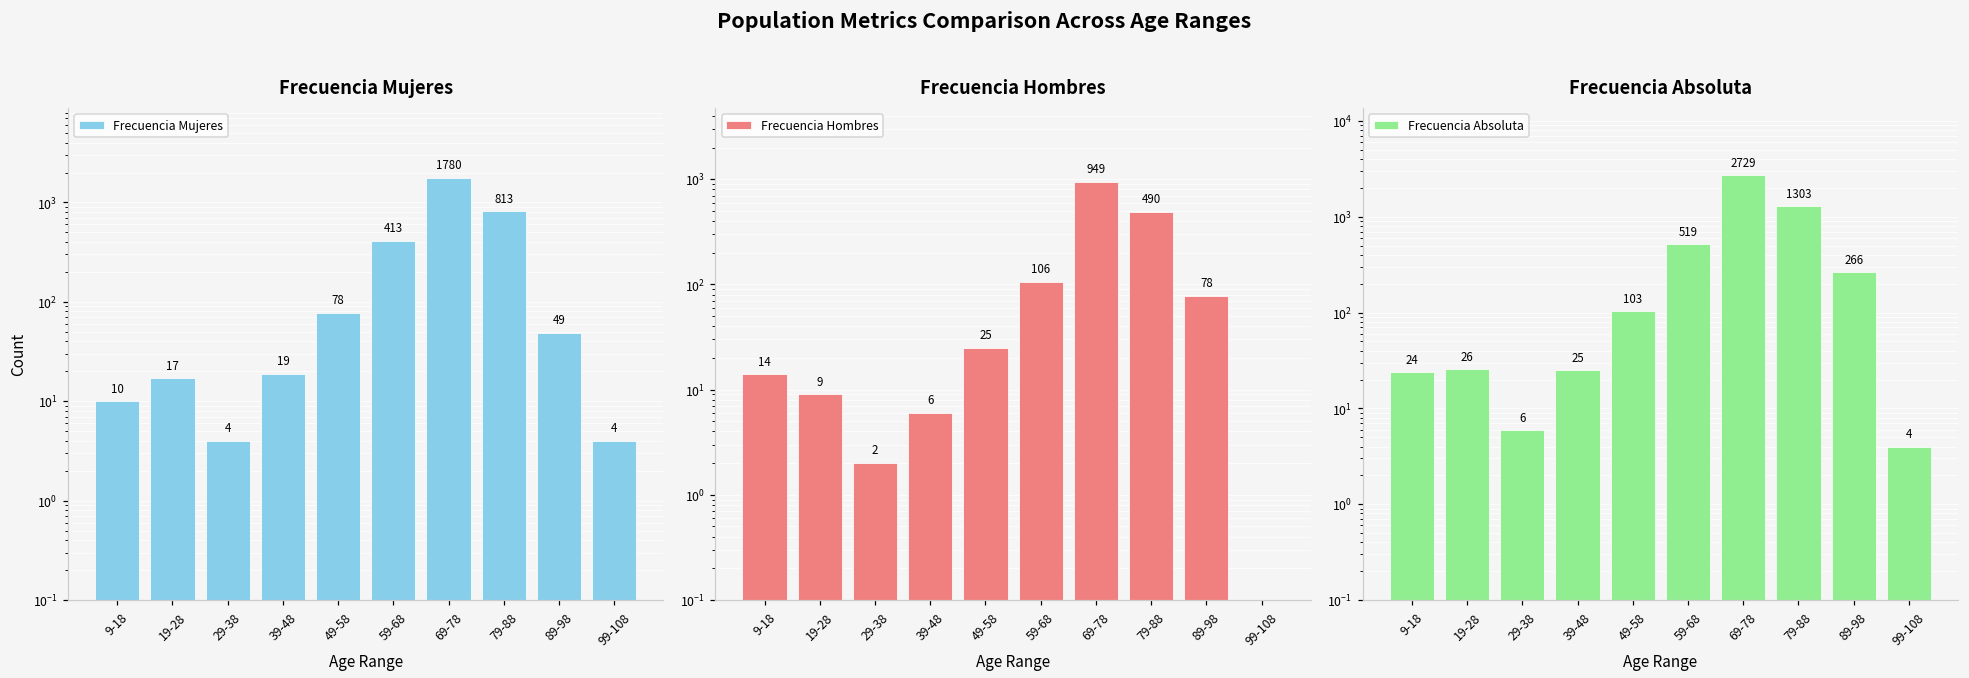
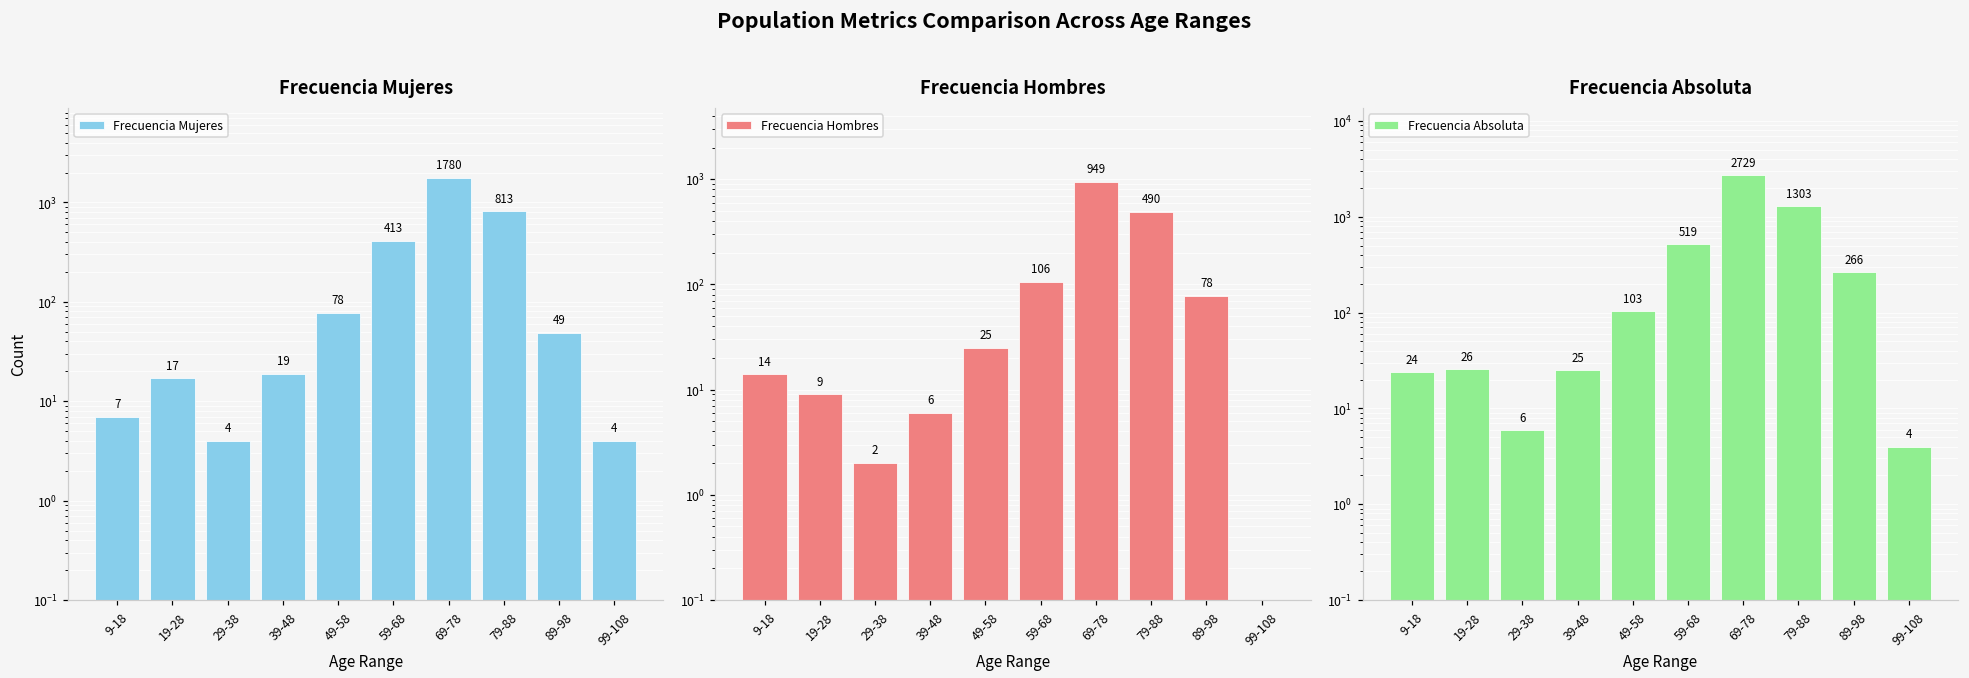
Frecuencia Mujeres, 9-18: 10 -> 7
